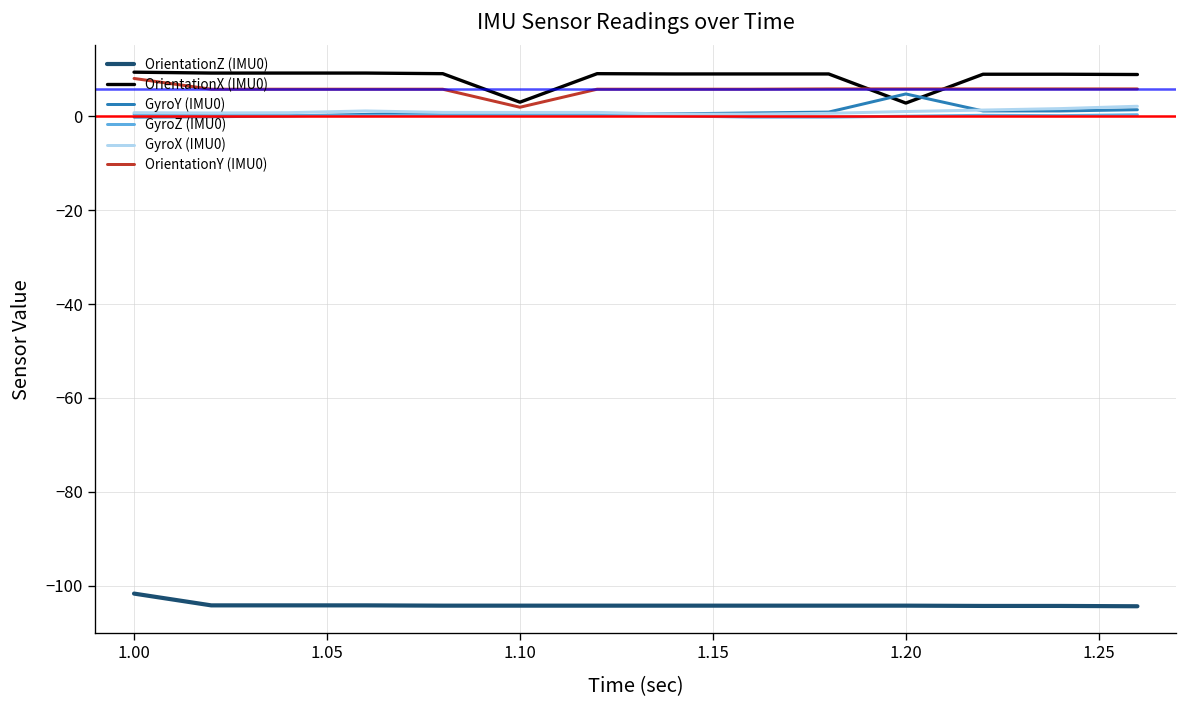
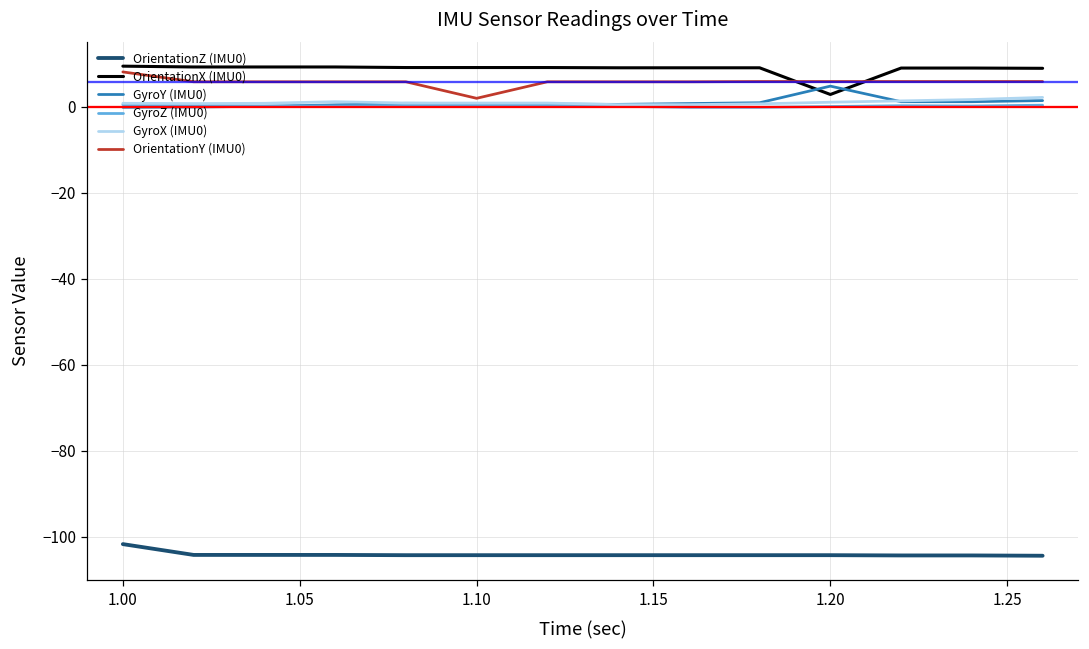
OrientationX (IMU0), 1.10: 3 -> 9
